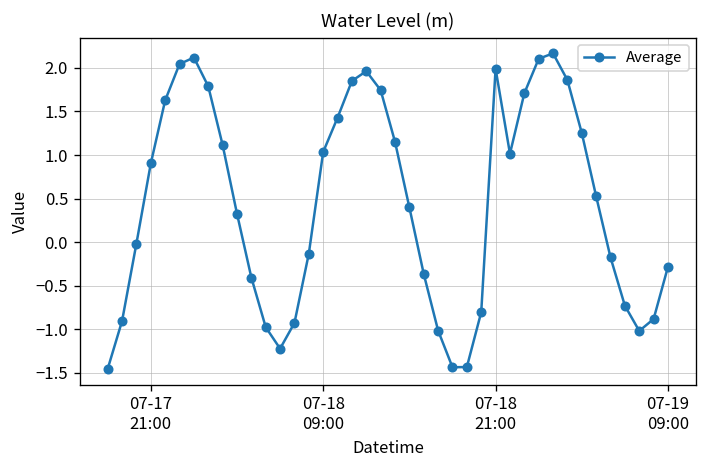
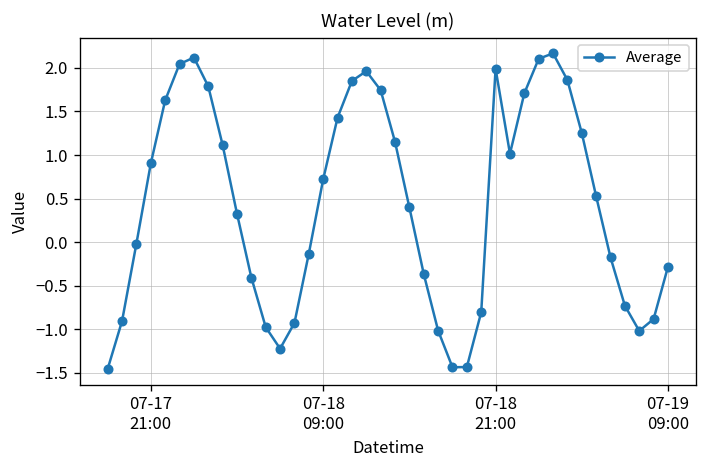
07-18 09:00: 1.0 -> 0.7
